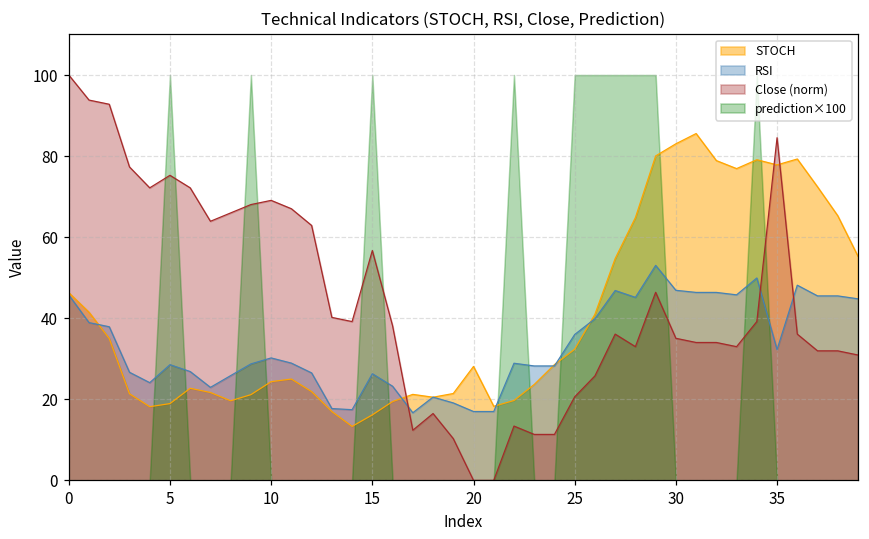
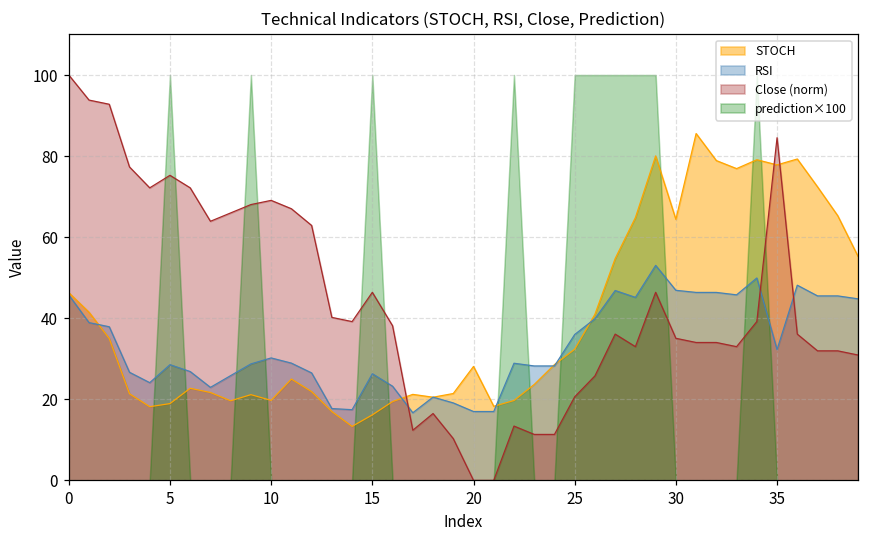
STOCH, 10: 24 -> 20
Close (norm), 15: 57 -> 46
STOCH, 30: 83 -> 64
